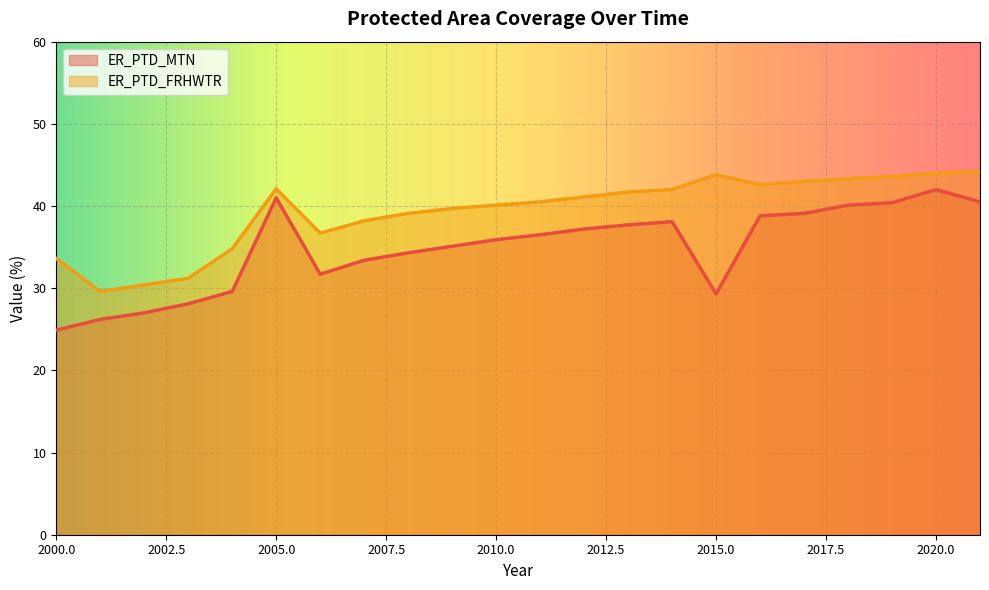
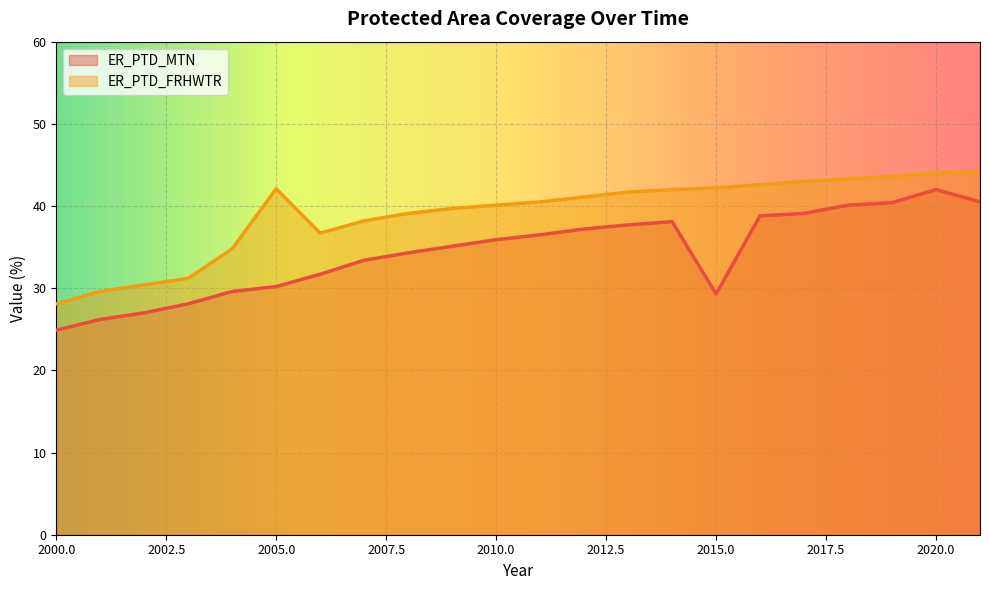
ER_PTD_FRHWTR, 2000.0: 34 -> 28
ER_PTD_MTN, 2005.0: 41 -> 30
ER_PTD_FRHWTR, 2015.0: 44 -> 42
